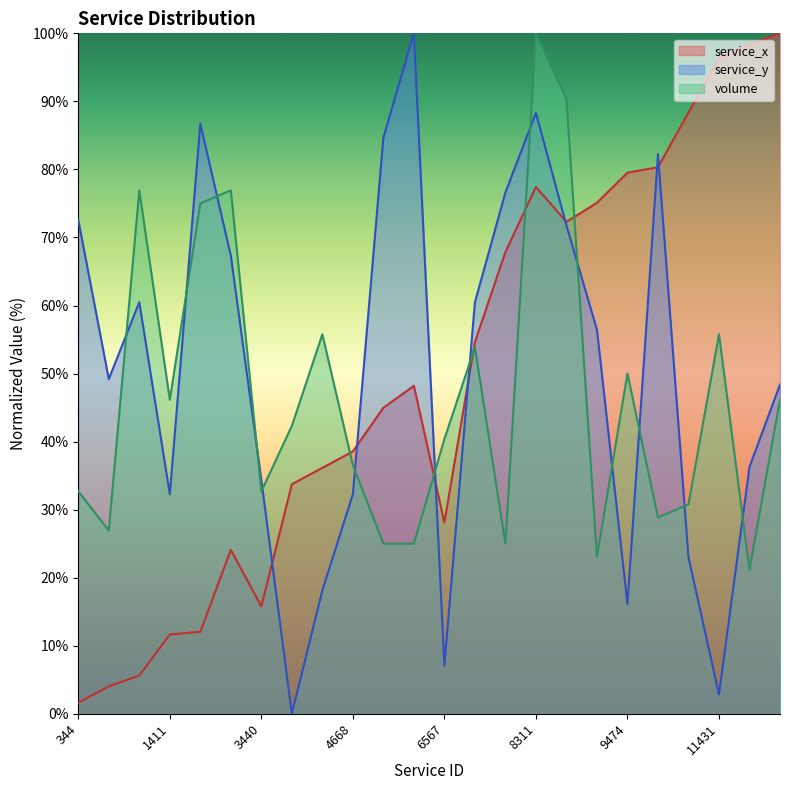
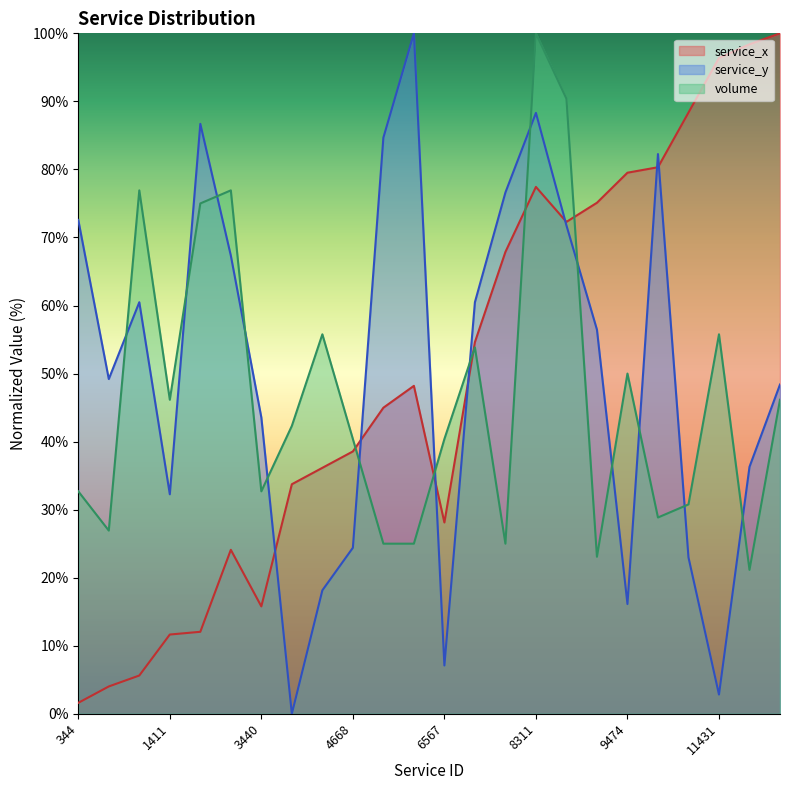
service_y, 3440: 34% -> 44%
service_y, 4668: 32% -> 24%
volume, 4668: 37% -> 40%
